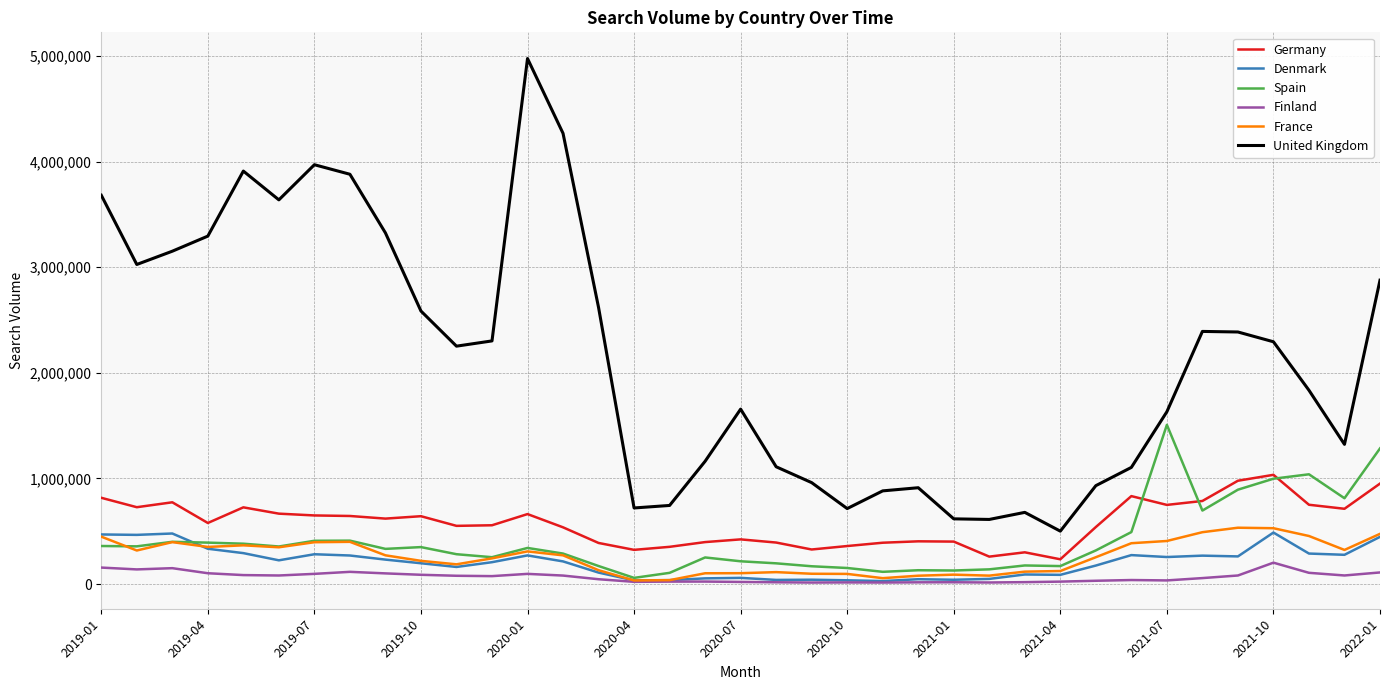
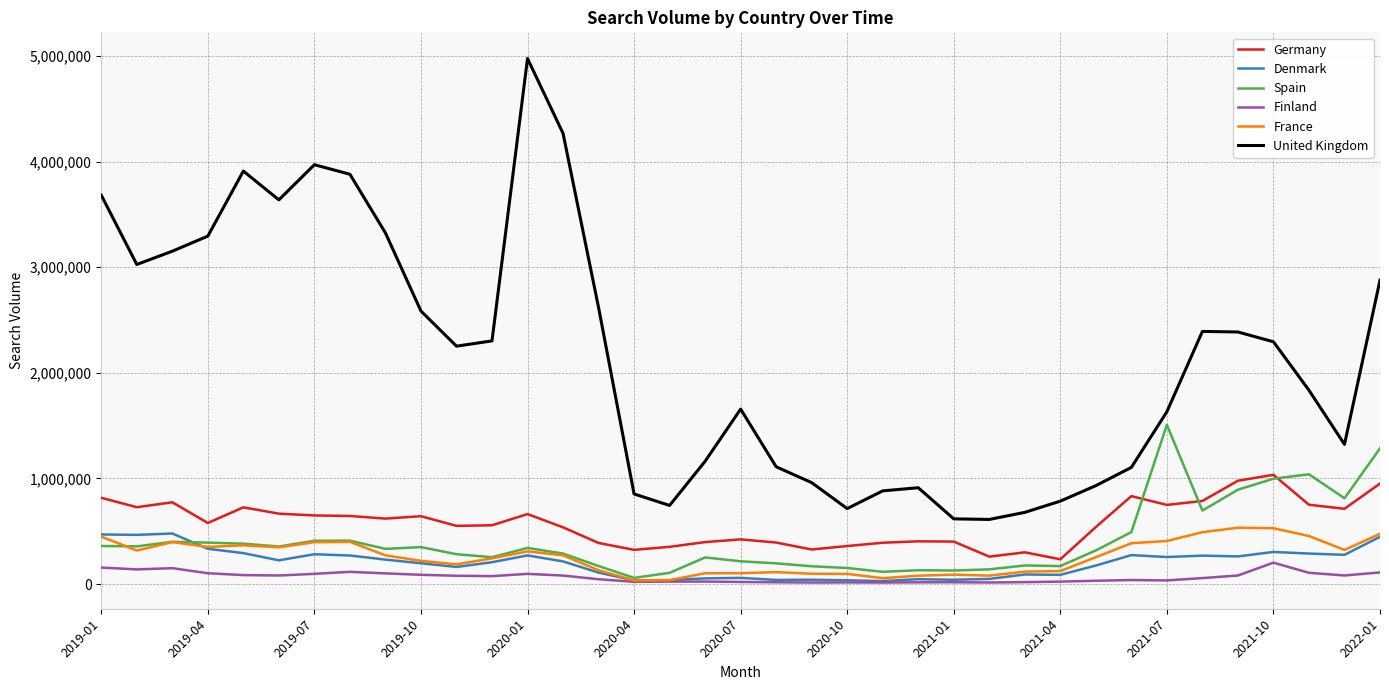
United Kingdom, 2020-04: 720,000 -> 850,000
United Kingdom, 2021-04: 500,000 -> 780,000
Denmark, 2021-10: 490,000 -> 300,000
